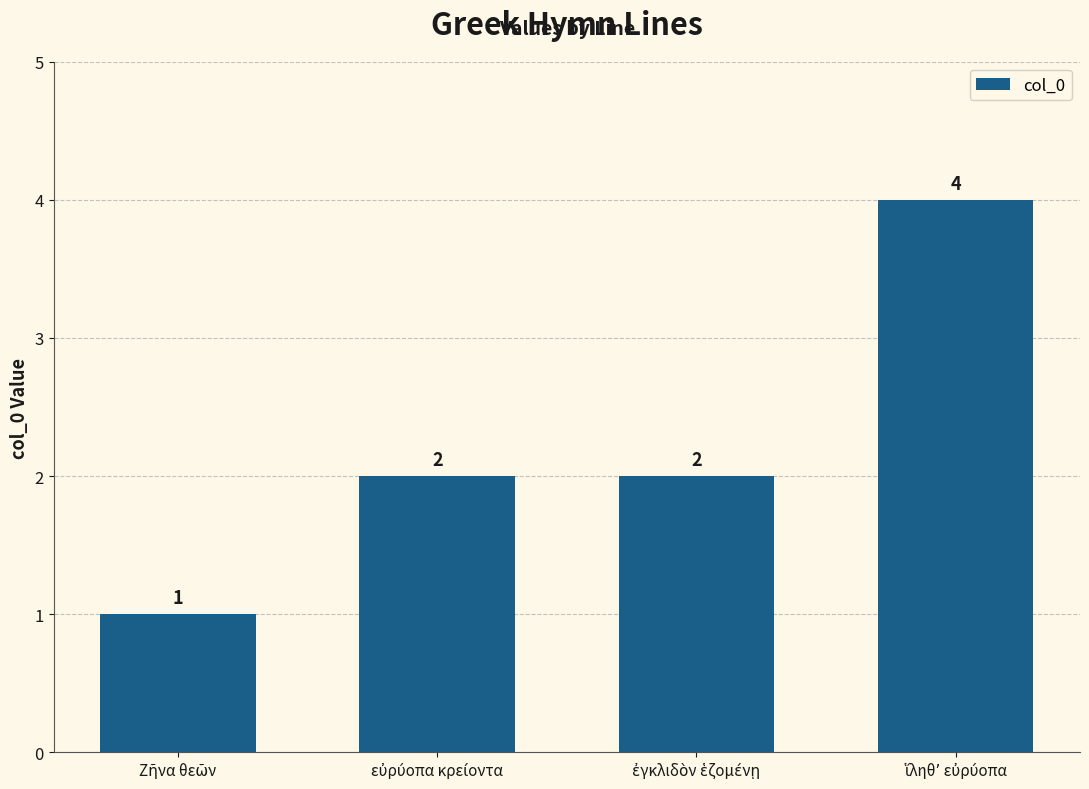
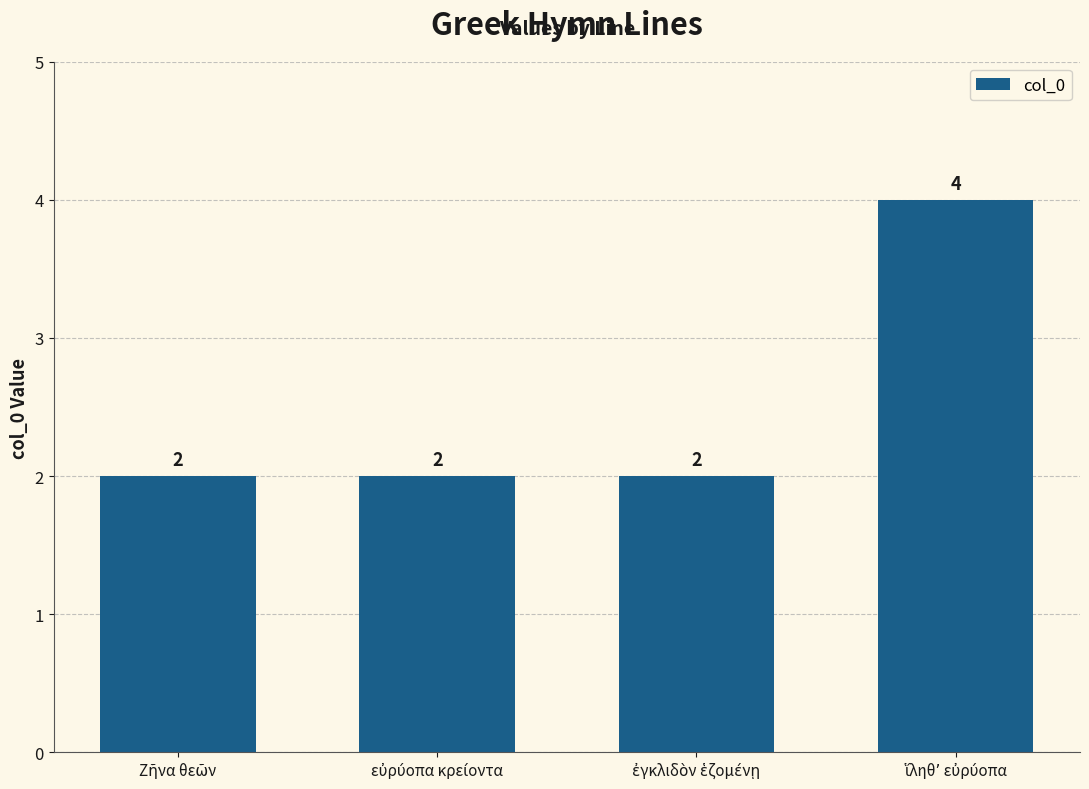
Ζῆνα θεῶν: 1 -> 2
